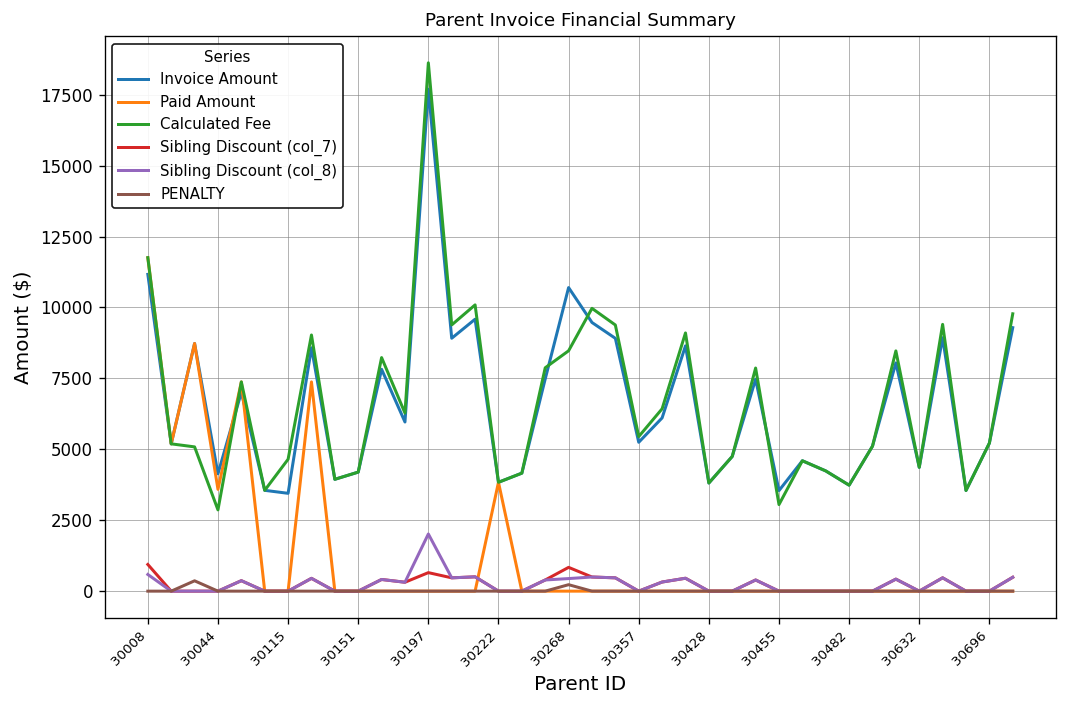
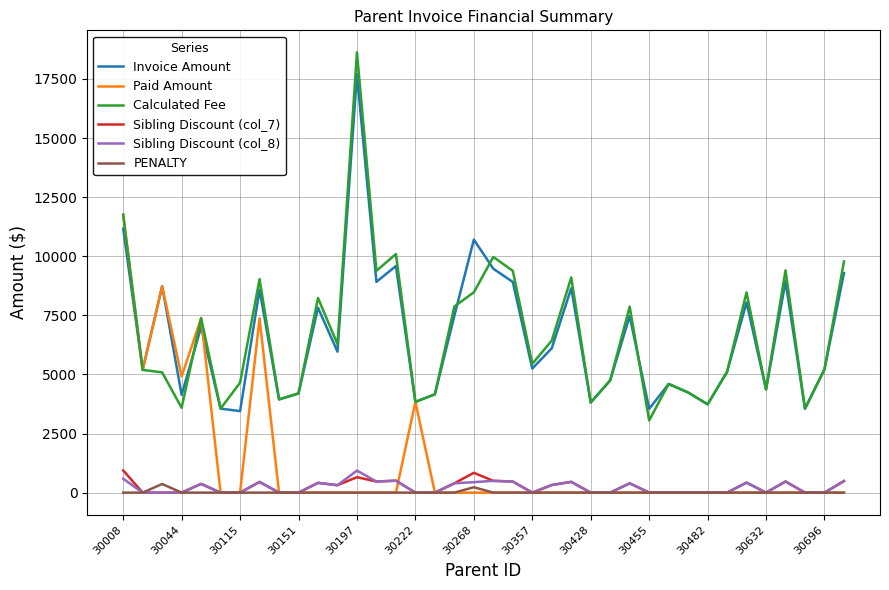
Paid Amount, 30044: 3600 -> 4900
Calculated Fee, 30044: 2900 -> 3600
Sibling Discount (col_8), 30197: 2000 -> 900
